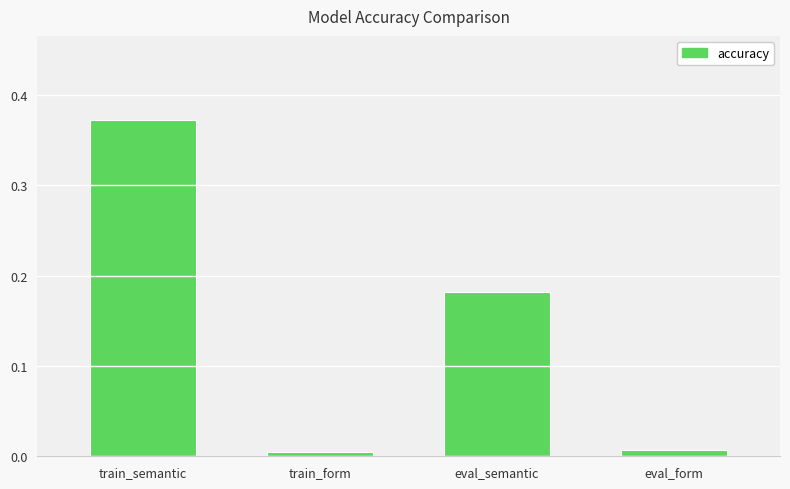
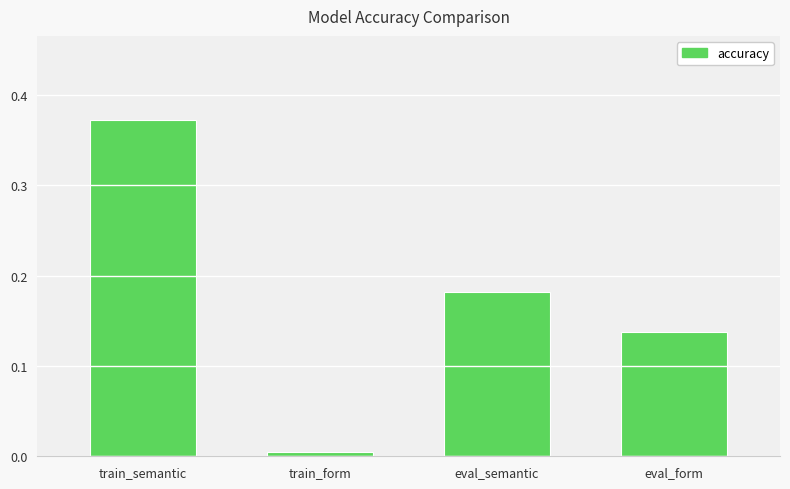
eval_form: 0.01 -> 0.14
